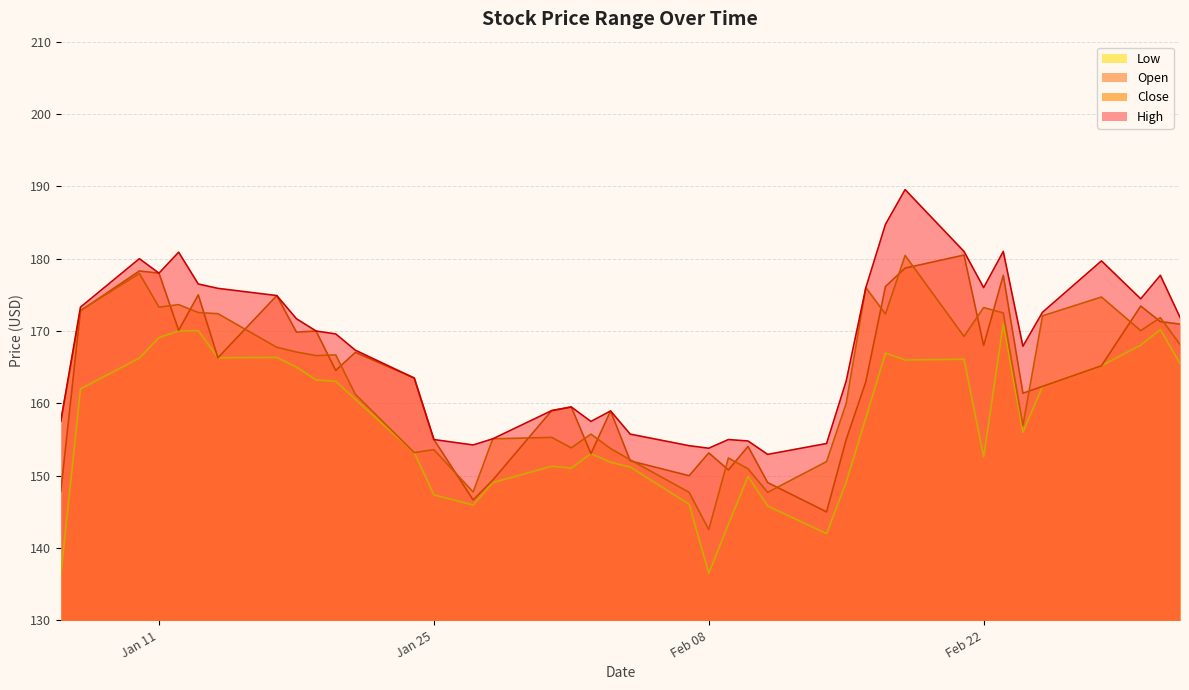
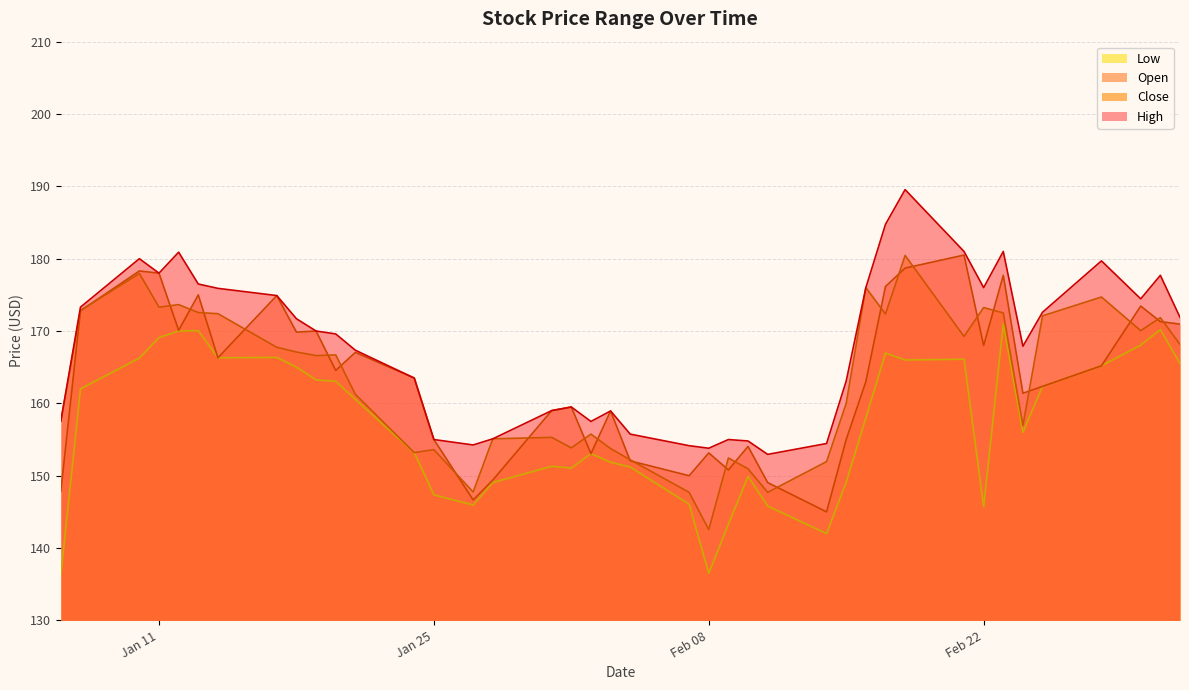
Low, Feb 22: 153 -> 146
